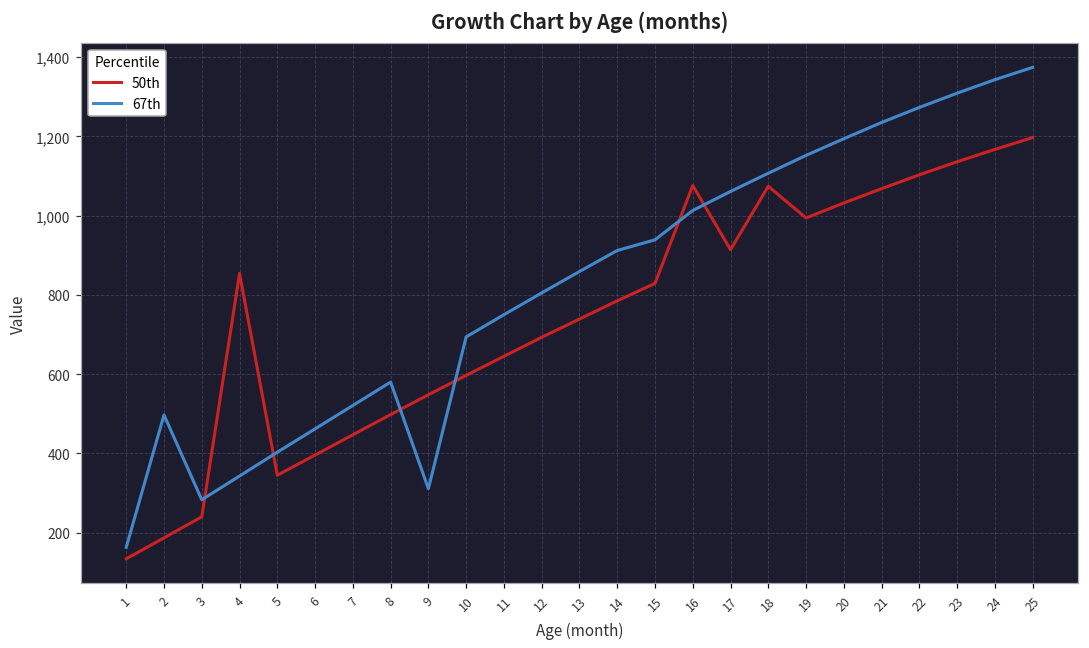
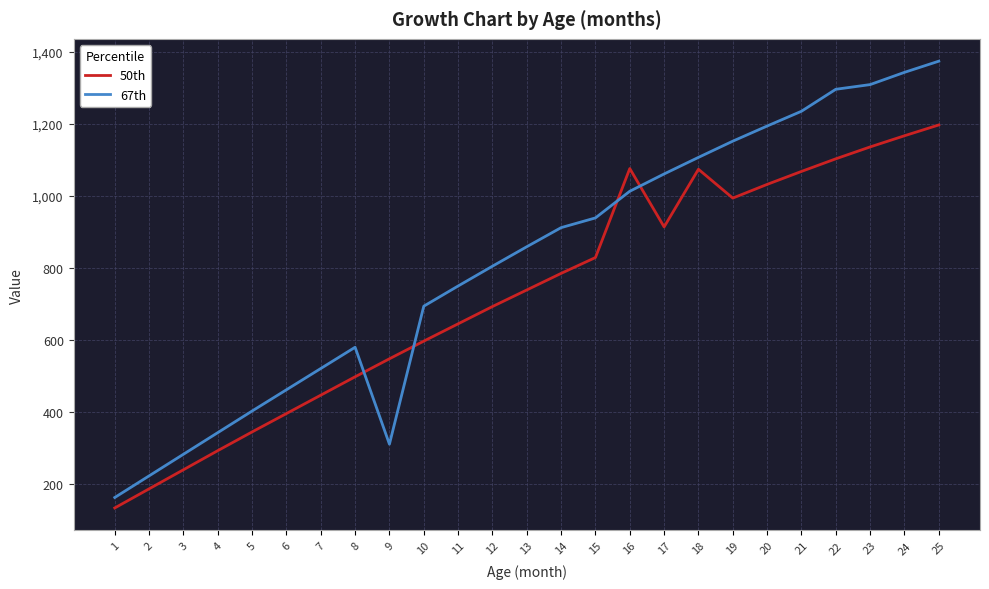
67th, 2: 500 -> 220
50th, 4: 850 -> 290
67th, 22: 1,270 -> 1,300
